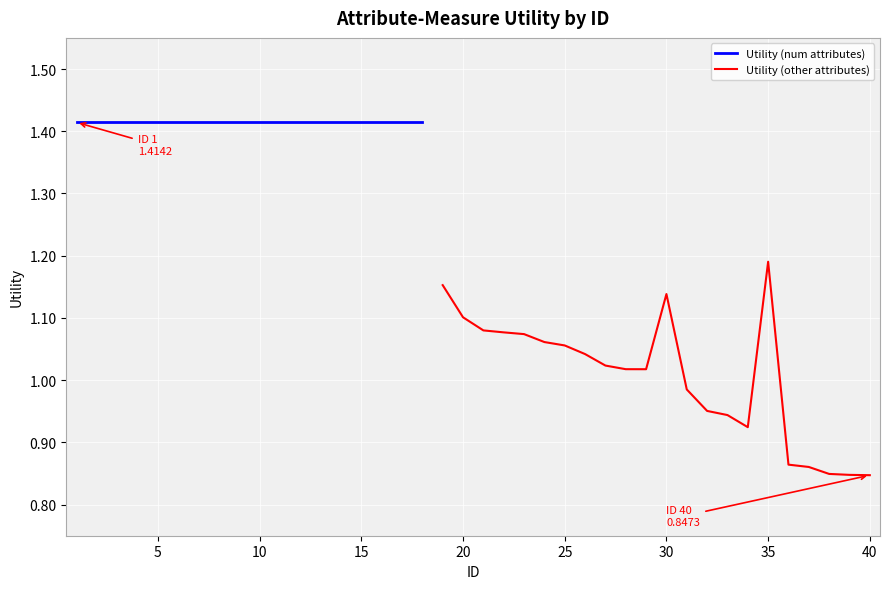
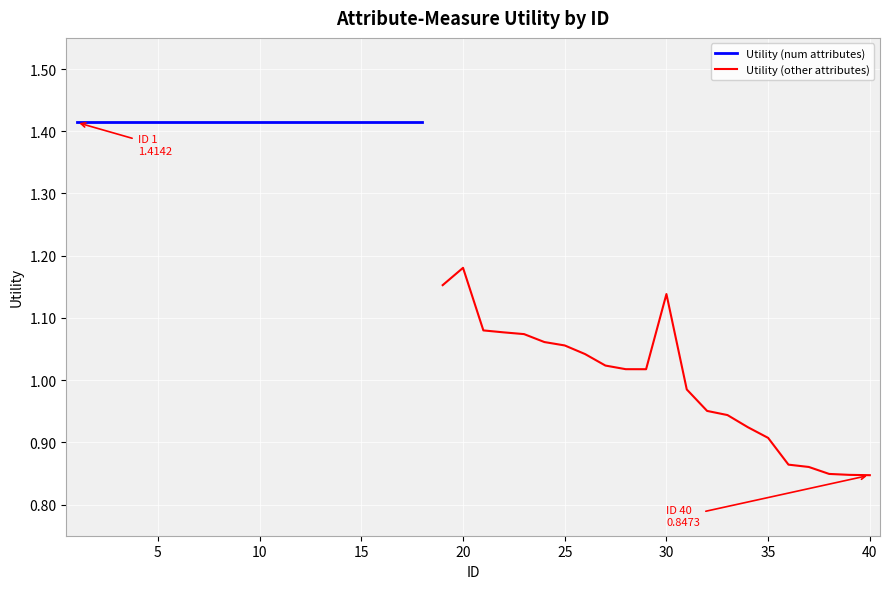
Utility (other attributes), 20: 1.10 -> 1.18
Utility (other attributes), 35: 1.19 -> 0.91
